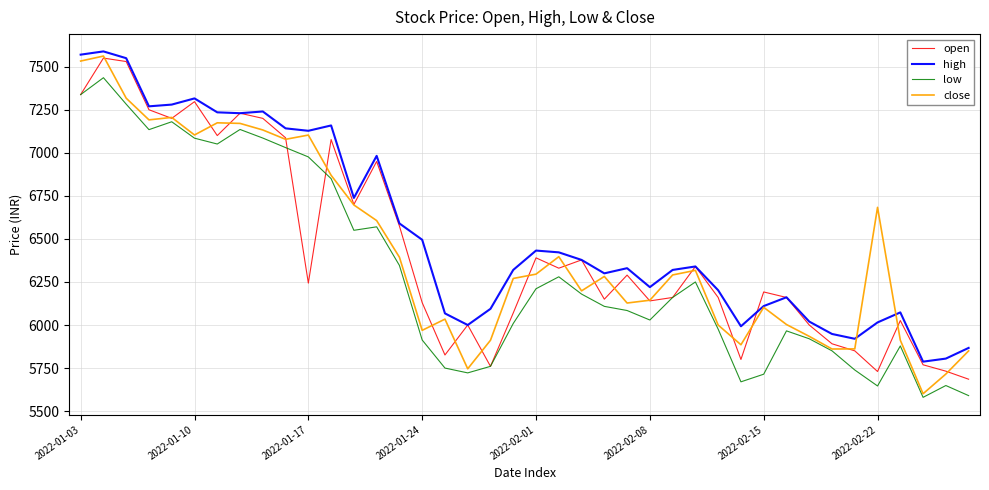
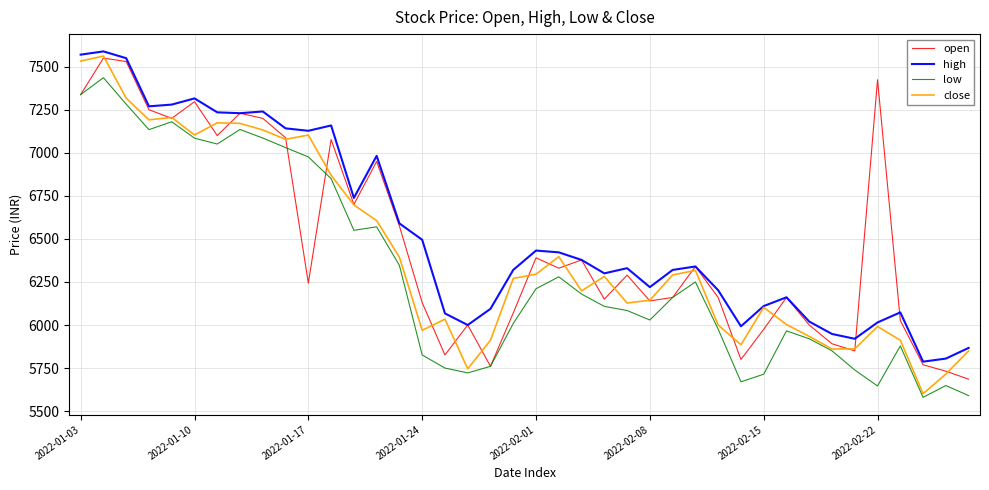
low, 2022-01-24: 5910 -> 5830
open, 2022-02-15: 6190 -> 5980
open, 2022-02-22: 5730 -> 7420
close, 2022-02-22: 6680 -> 5990
